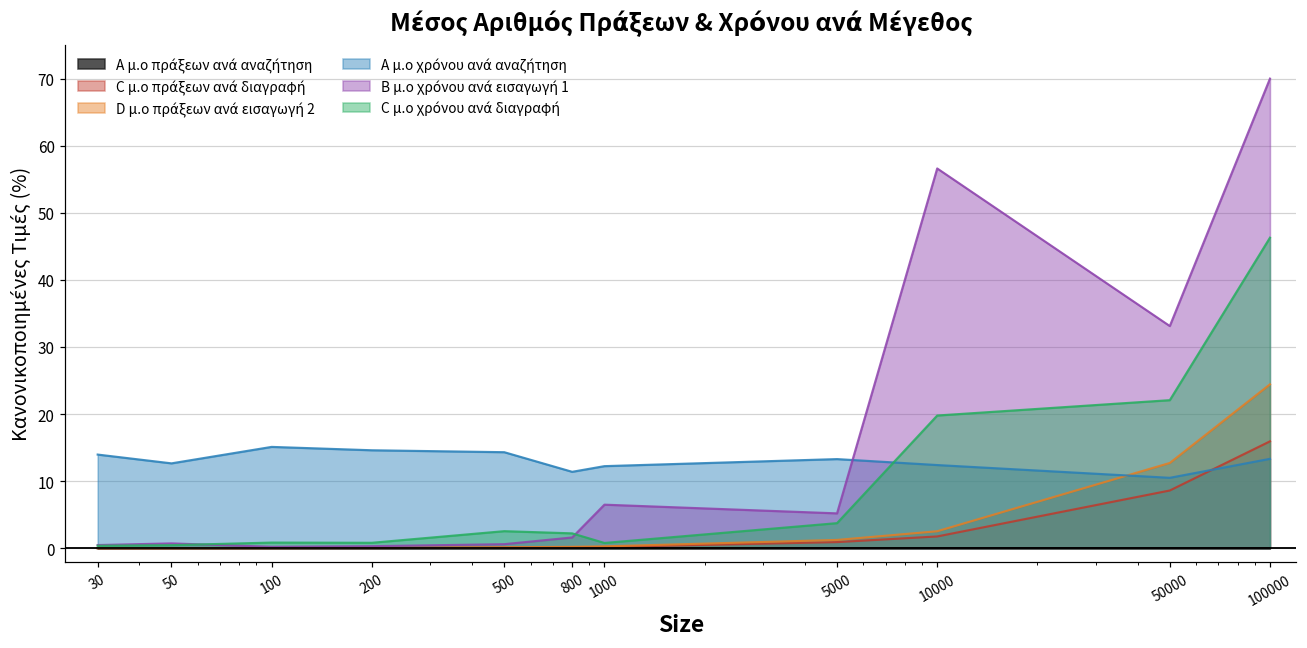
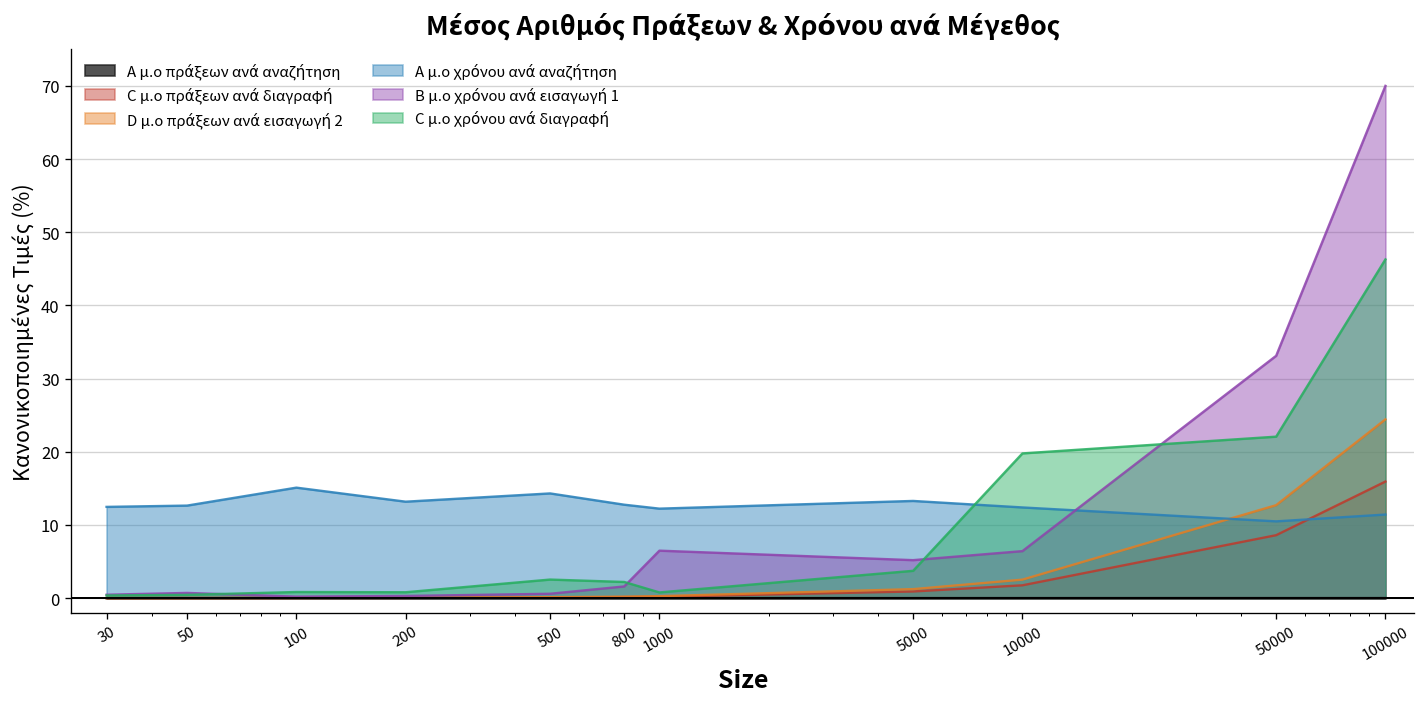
A μ.ο χρόνου ανά αναζήτηση, 30: 14 -> 12
A μ.ο χρόνου ανά αναζήτηση, 200: 15 -> 13
A μ.ο χρόνου ανά αναζήτηση, 800: 11 -> 13
B μ.ο χρόνου ανά εισαγωγή 1, 10000: 57 -> 6
A μ.ο χρόνου ανά αναζήτηση, 100000: 13 -> 11
